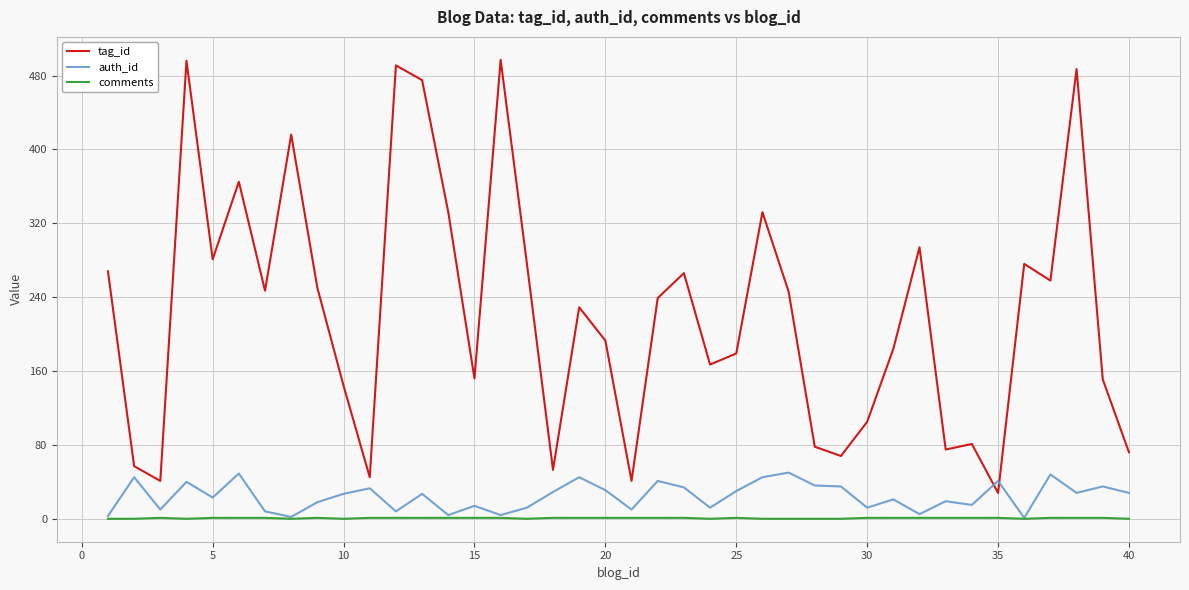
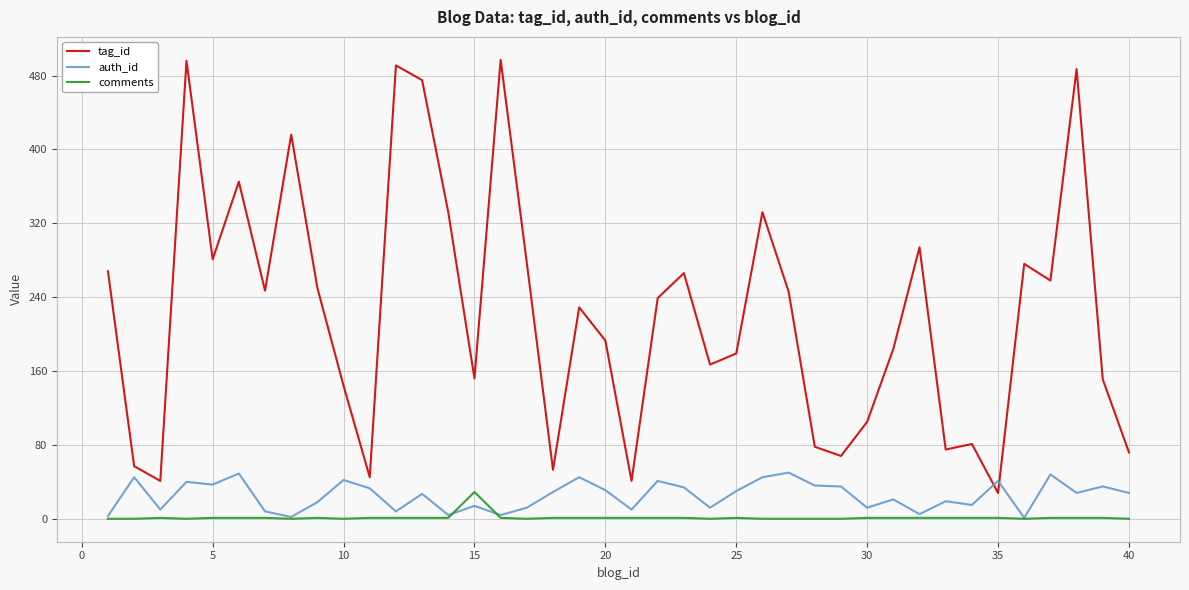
auth_id, 5: 20 -> 40
auth_id, 10: 30 -> 40
comments, 15: 0 -> 30
